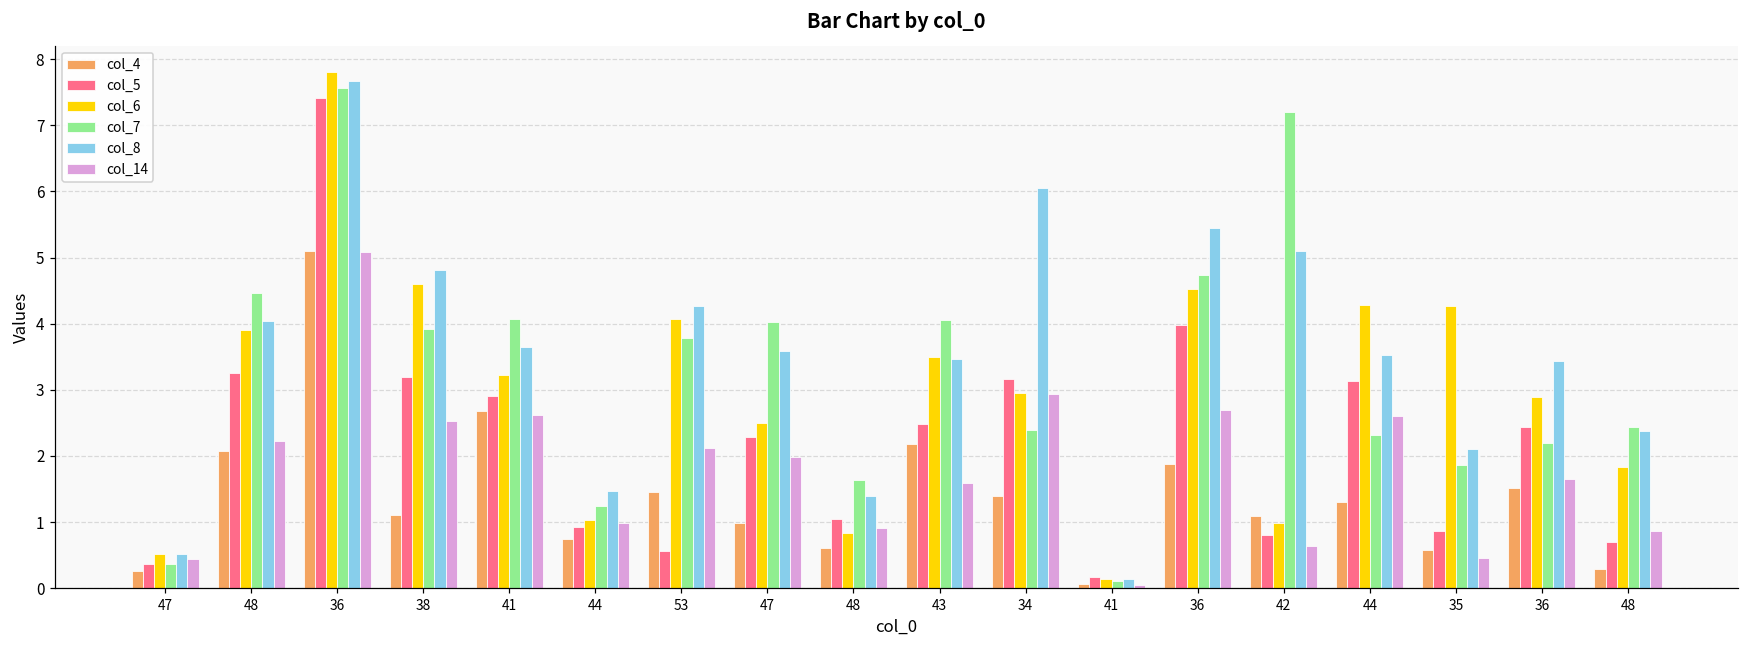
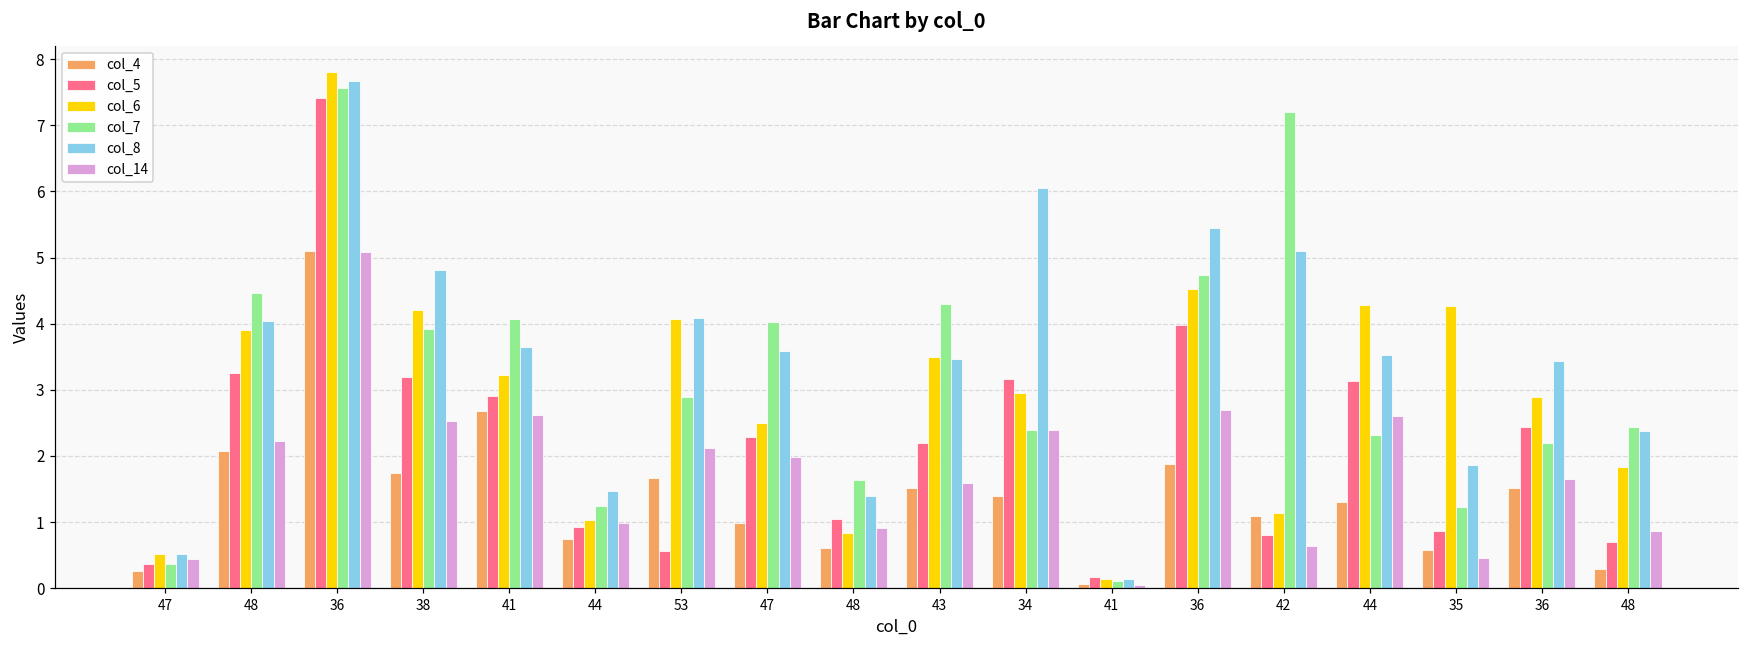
col_4, 38: 1.1 -> 1.7
col_6, 38: 4.6 -> 4.2
col_4, 53: 1.5 -> 1.7
col_7, 53: 3.8 -> 2.9
col_8, 53: 4.3 -> 4.1
col_4, 43: 2.2 -> 1.5
col_5, 43: 2.5 -> 2.2
col_7, 43: 4.1 -> 4.3
col_14, 34: 2.9 -> 2.4
col_6, 42: 1.0 -> 1.1
col_7, 35: 1.9 -> 1.2
col_8, 35: 2.1 -> 1.9
